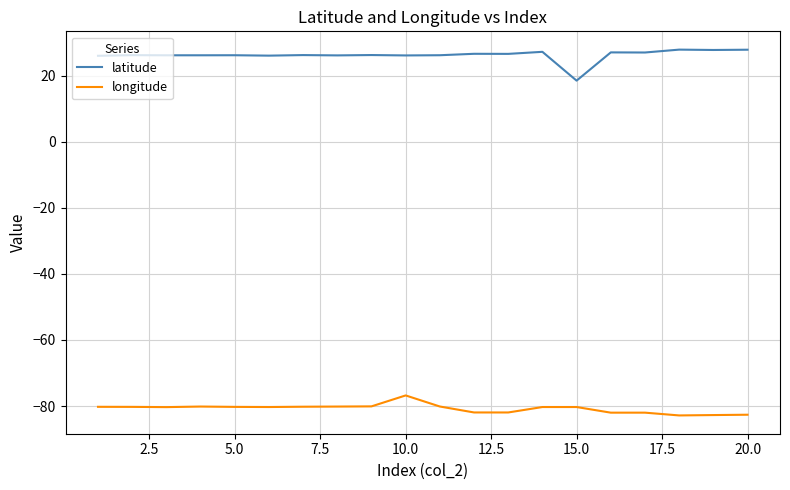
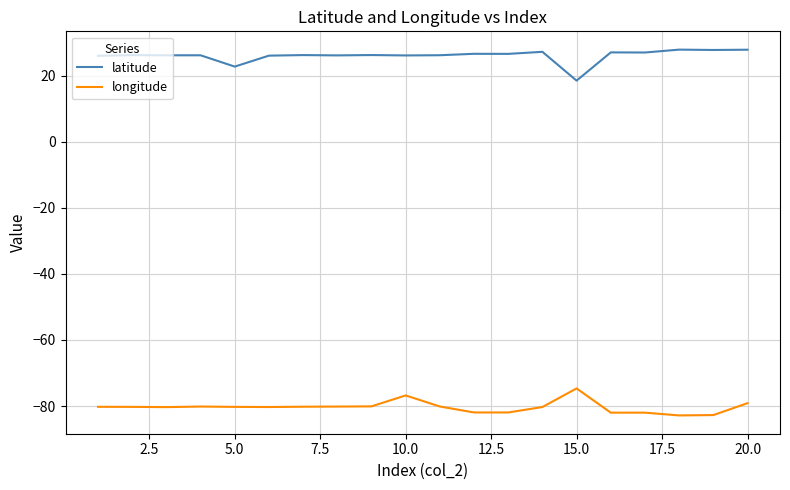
latitude, 5.0: 26 -> 23
longitude, 15.0: -80 -> -75
longitude, 20.0: -83 -> -79
